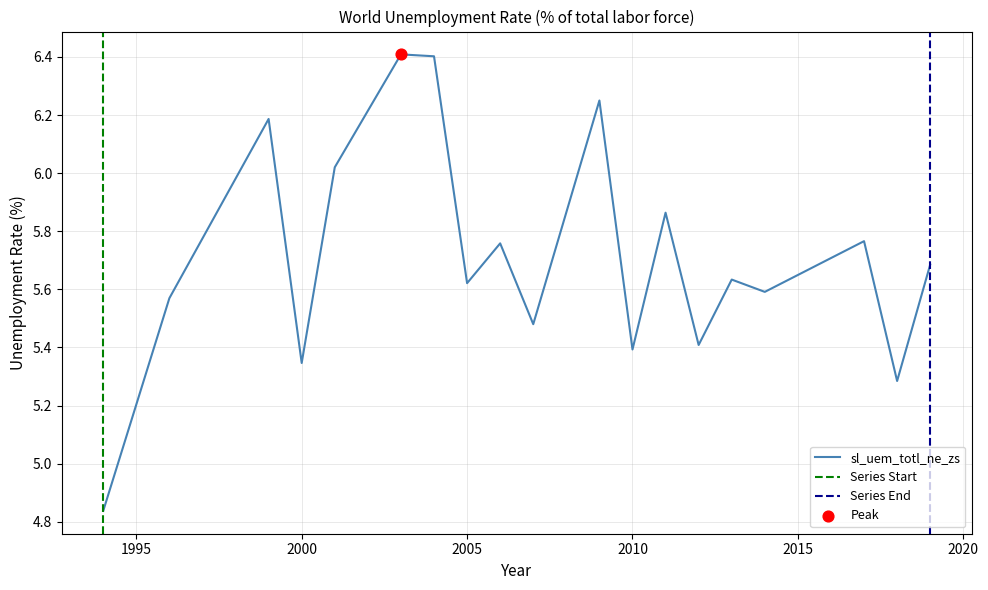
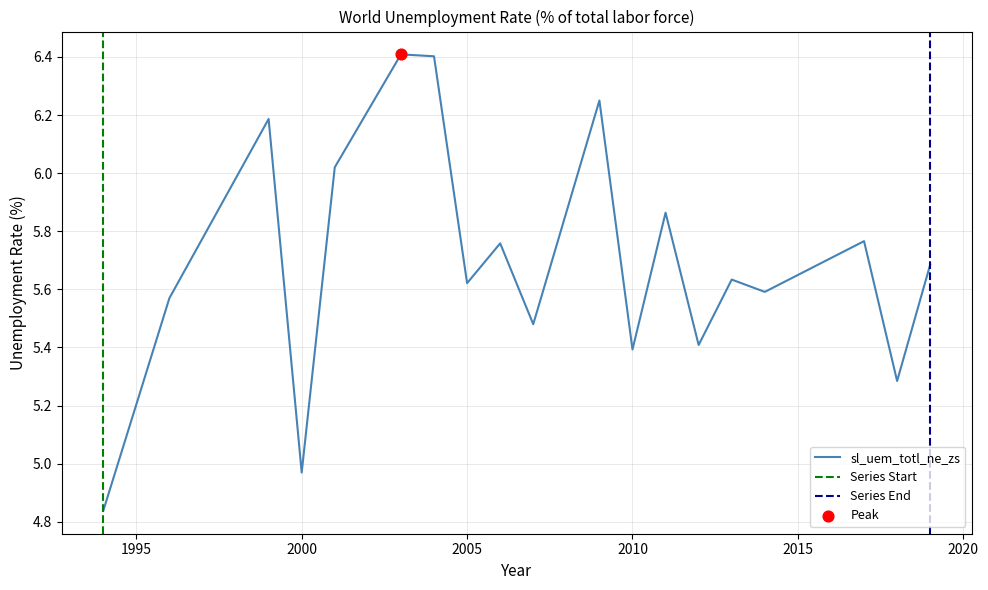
sl_uem_totl_ne_zs, 2000: 5.35 -> 4.97
